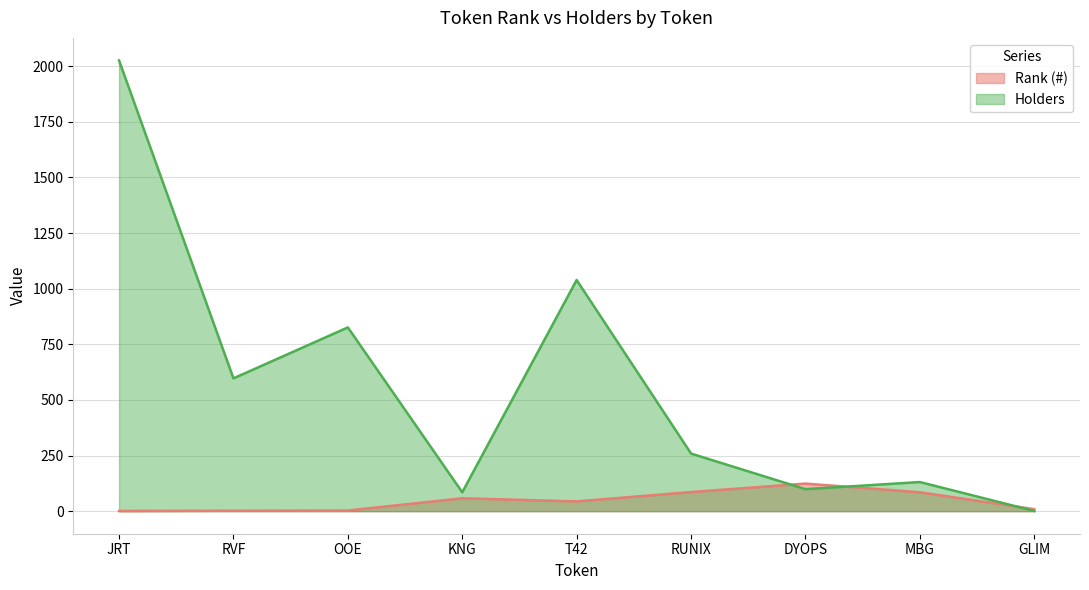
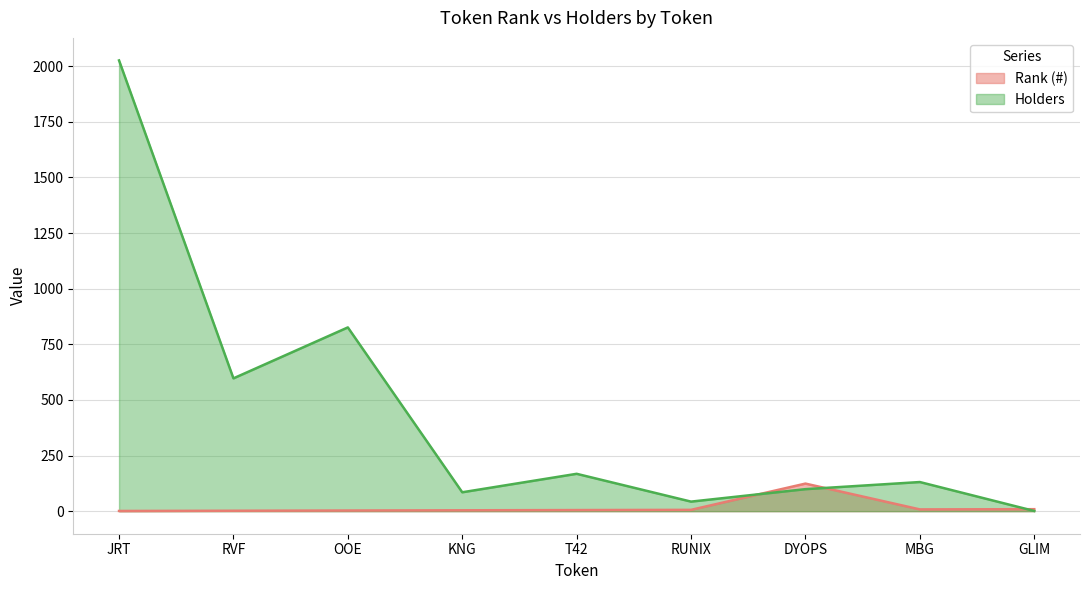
Rank (#), KNG: 60 -> 0
Rank (#), T42: 40 -> 10
Holders, T42: 1040 -> 170
Rank (#), RUNIX: 90 -> 10
Holders, RUNIX: 260 -> 40
Rank (#), MBG: 90 -> 10
